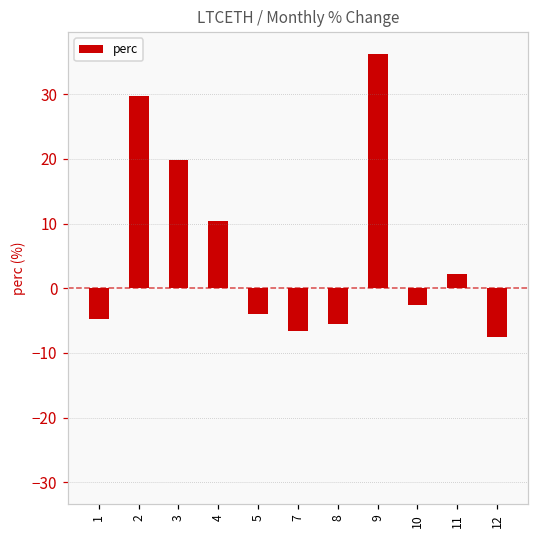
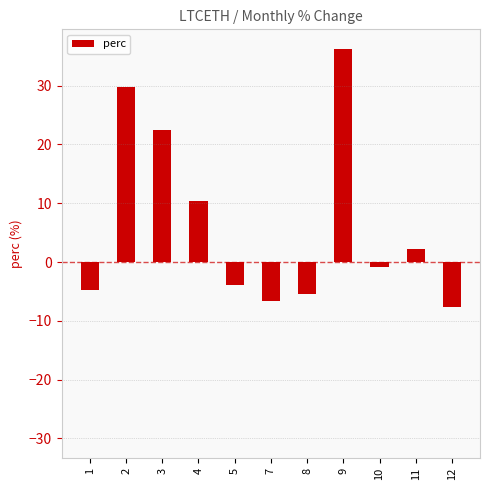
3: 20 -> 23
10: -3 -> -1
